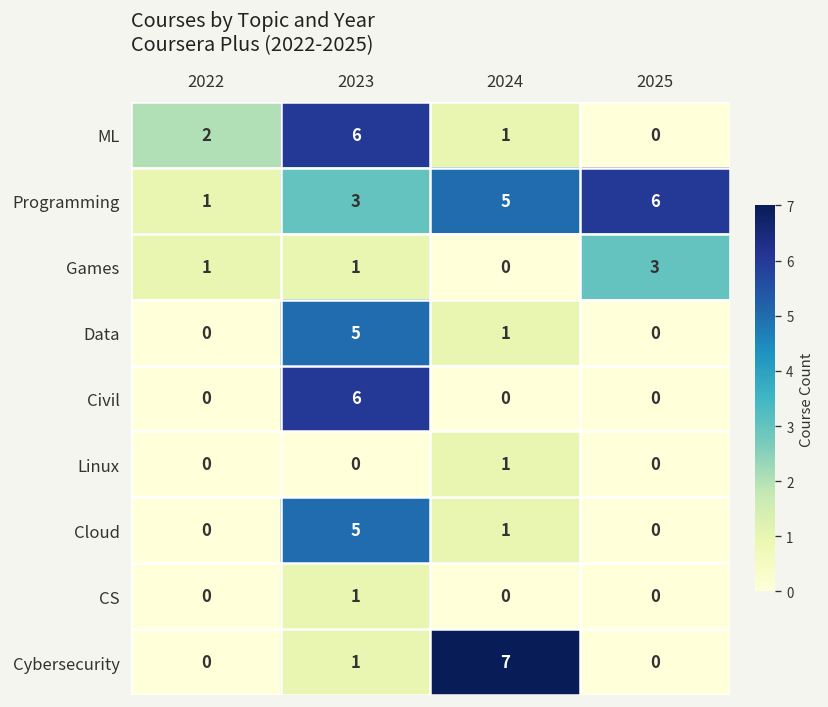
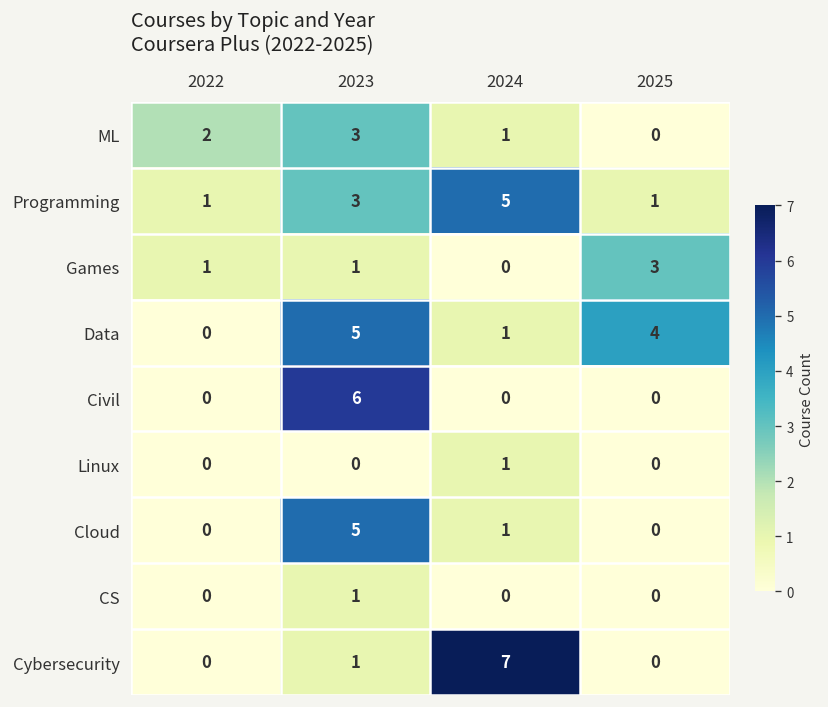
ML, 2023: 6 -> 3
Programming, 2025: 6 -> 1
Data, 2025: 0 -> 4
